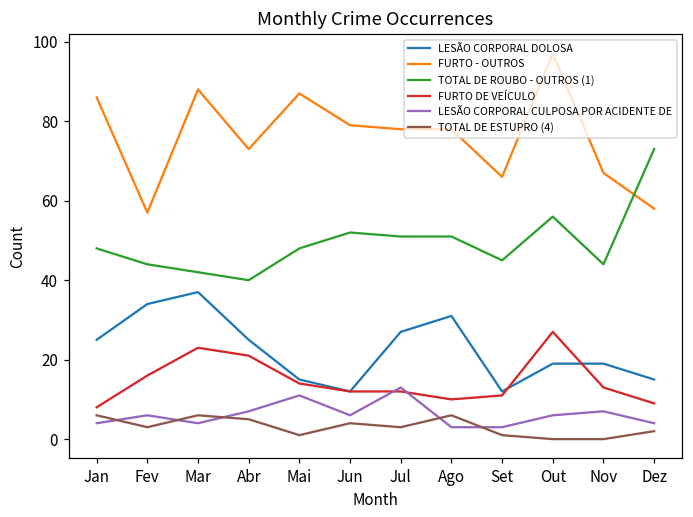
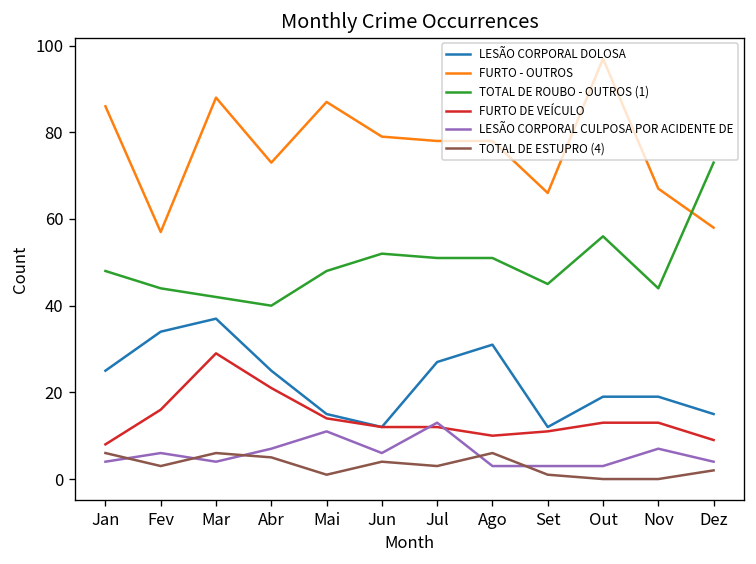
FURTO DE VEÍCULO, Mar: 23 -> 29
FURTO DE VEÍCULO, Out: 27 -> 13
LESÃO CORPORAL CULPOSA POR ACIDENTE DE, Out: 6 -> 3
